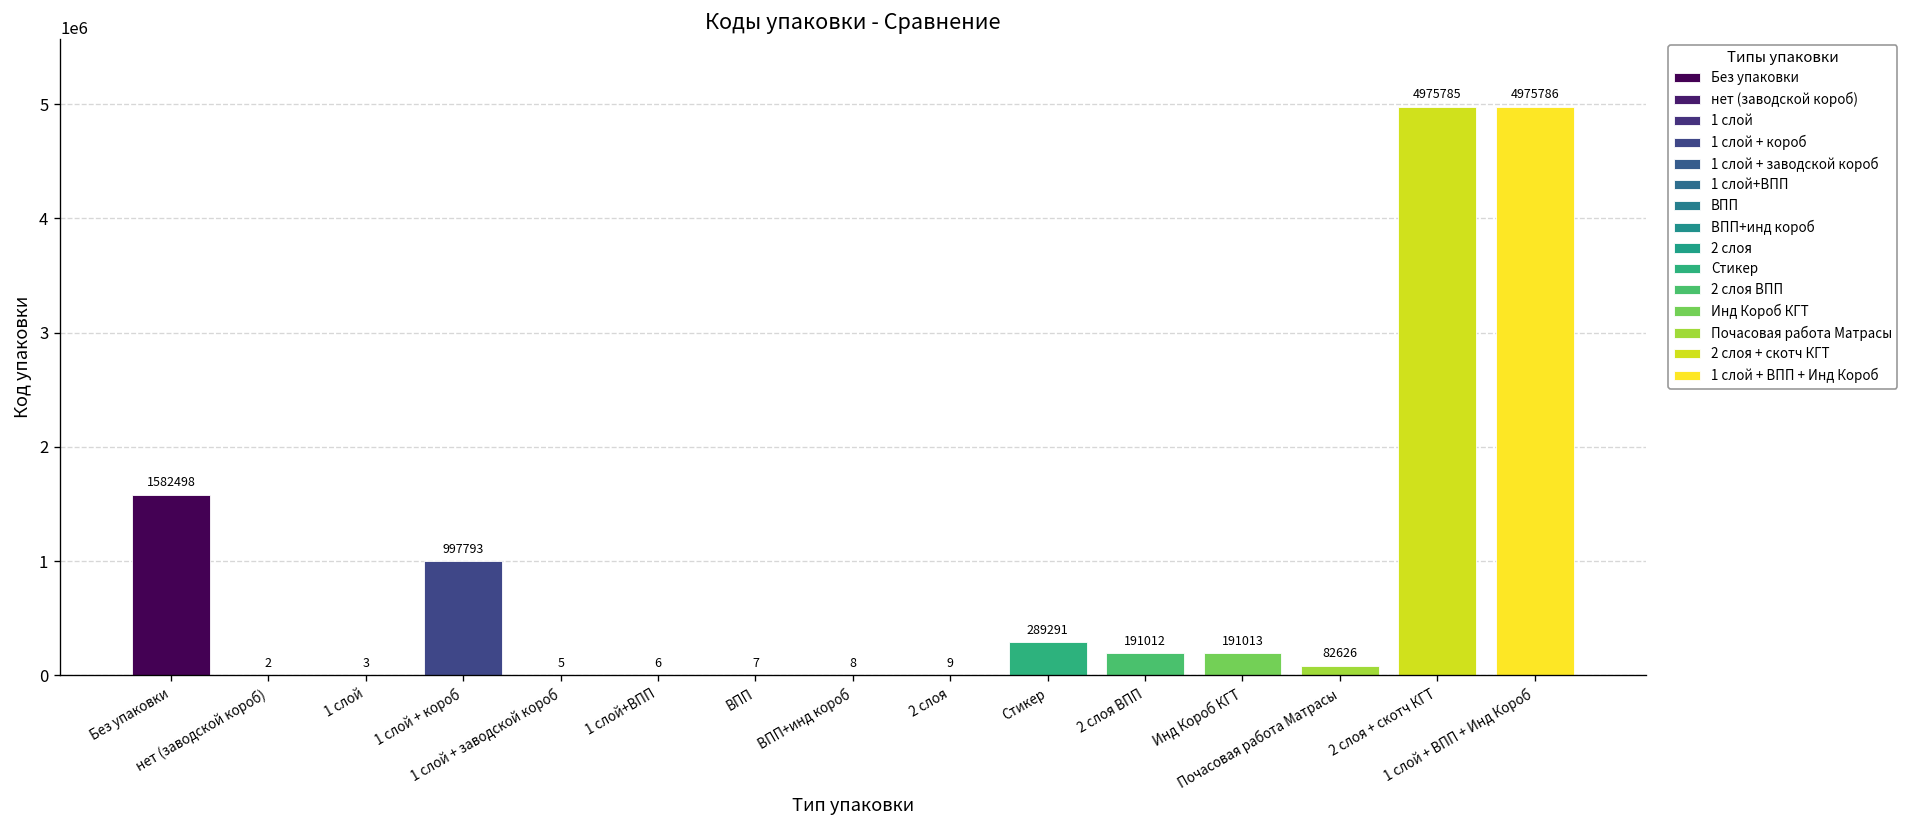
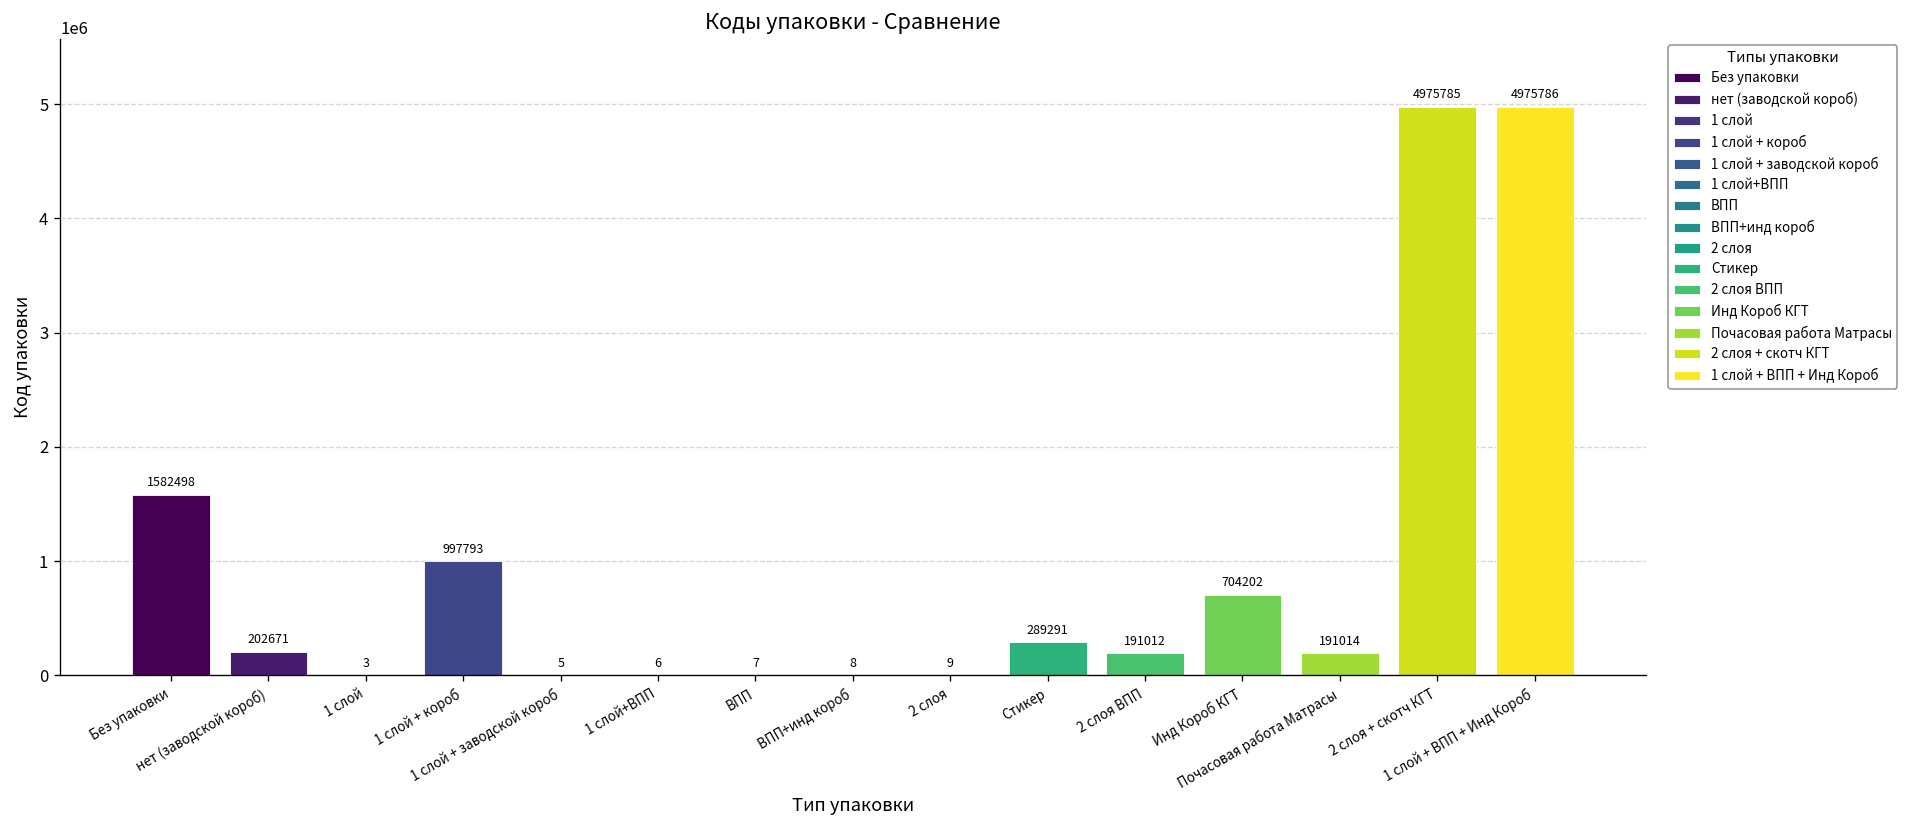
нет (заводской короб): 2 -> 202671
Инд Короб КГТ: 191013 -> 704202
Почасовая работа Матрасы: 82626 -> 191014
